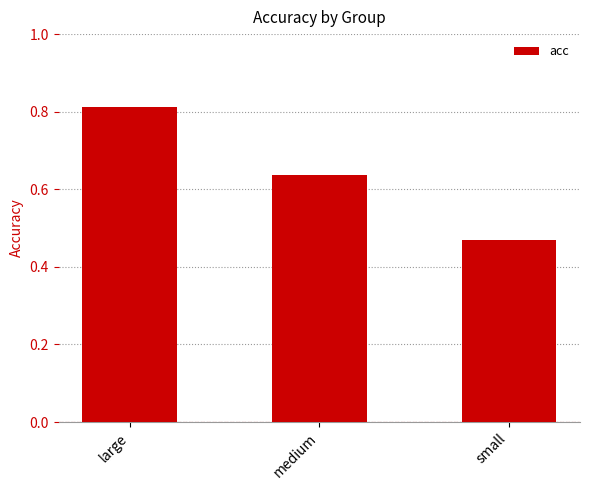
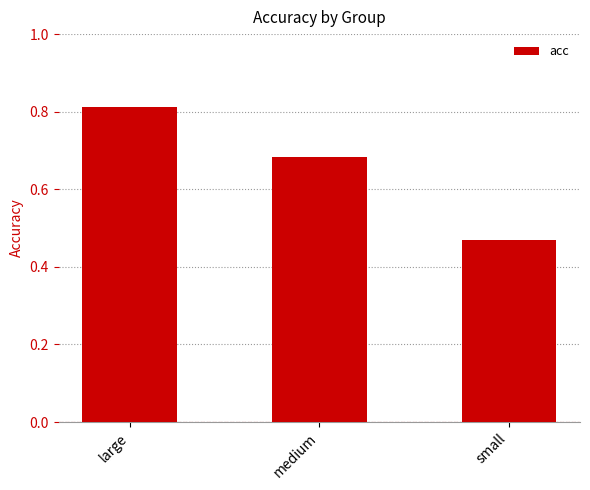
medium: 0.64 -> 0.68
